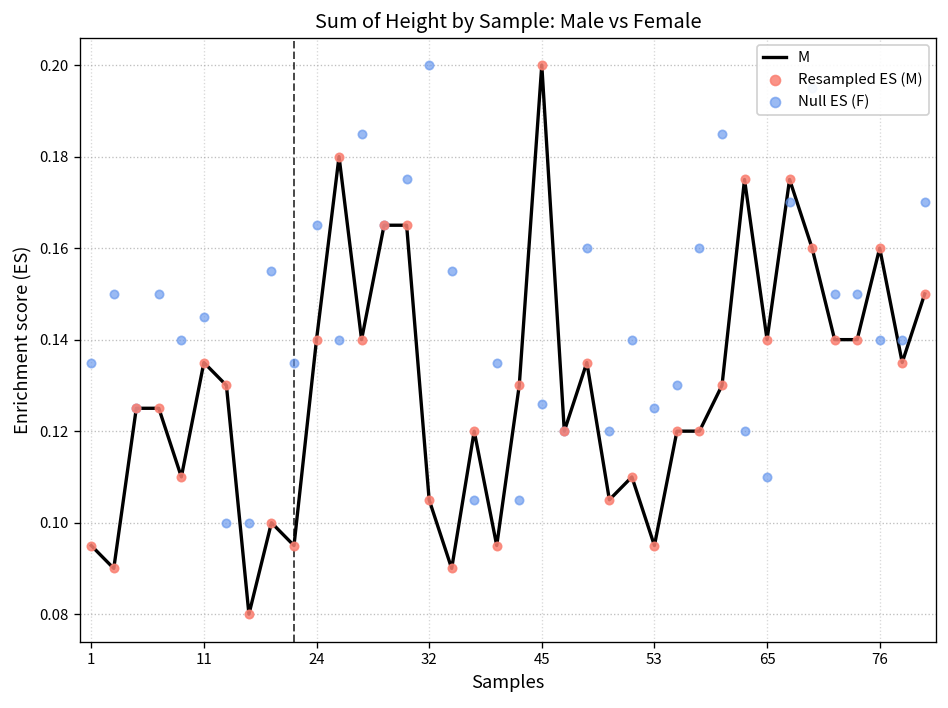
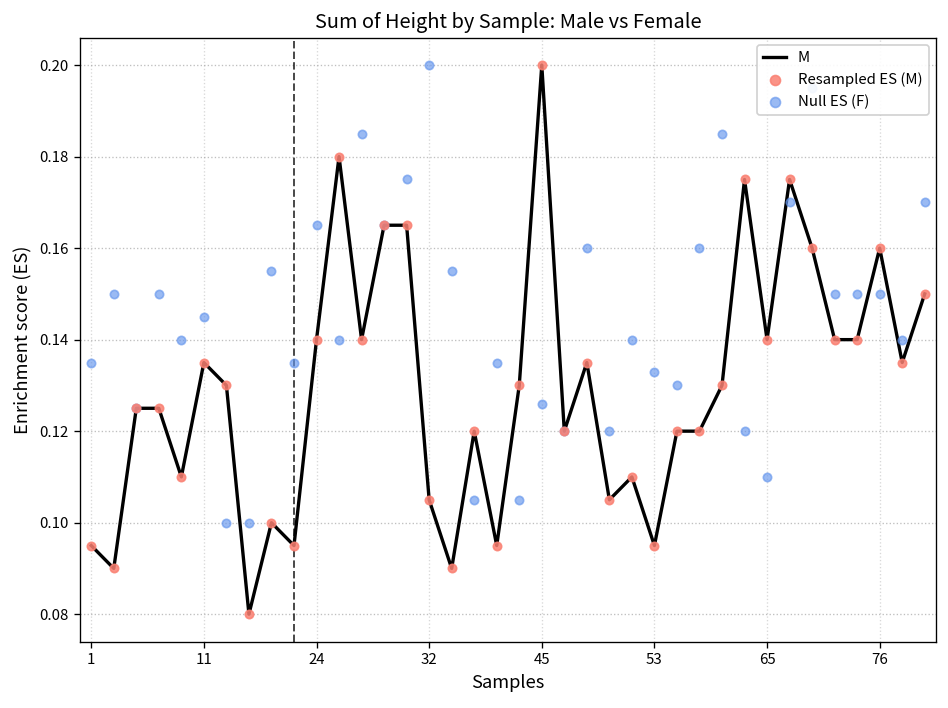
Null ES (F), 53: 0.125 -> 0.133
Null ES (F), 76: 0.14 -> 0.15
